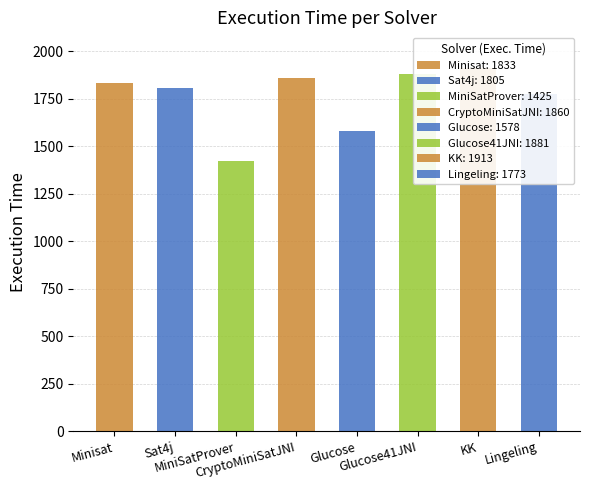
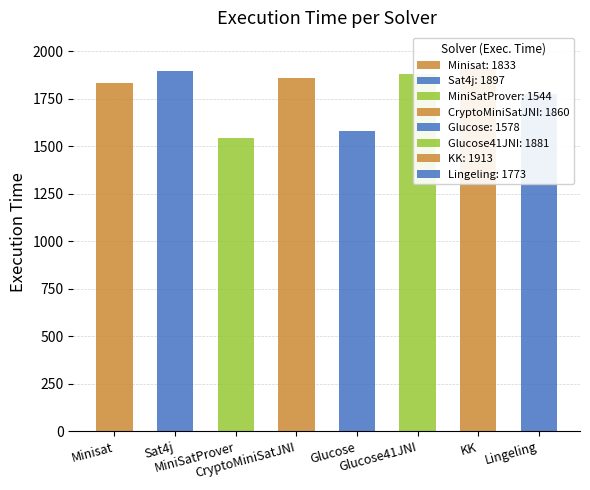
Sat4j: 1810 -> 1900
MiniSatProver: 1430 -> 1540
